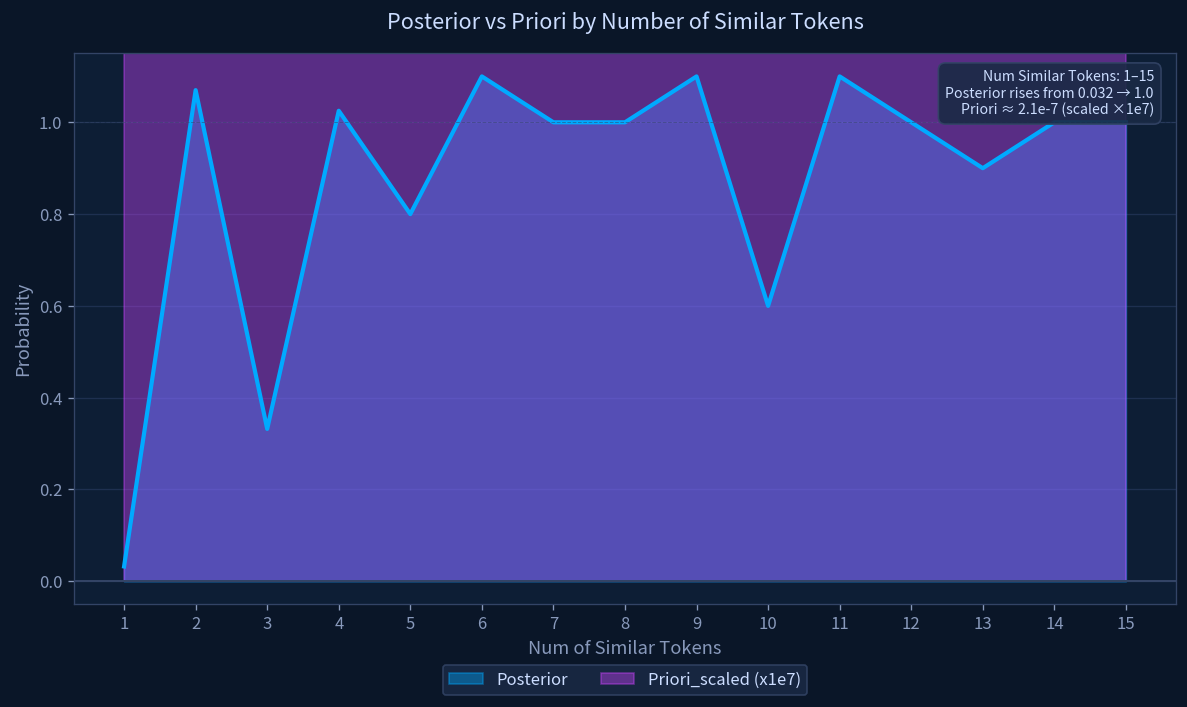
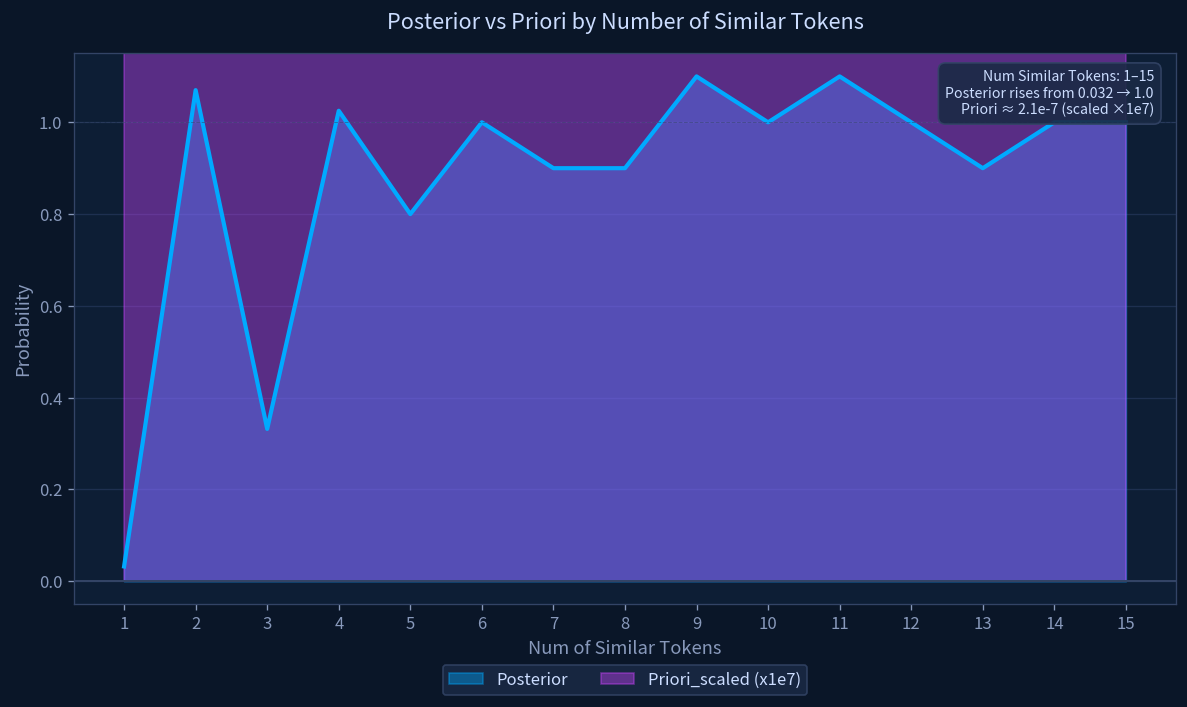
Posterior, 6: 1.1 -> 1.0
Posterior, 7: 1.0 -> 0.9
Posterior, 8: 1.0 -> 0.9
Posterior, 10: 0.6 -> 1.0
